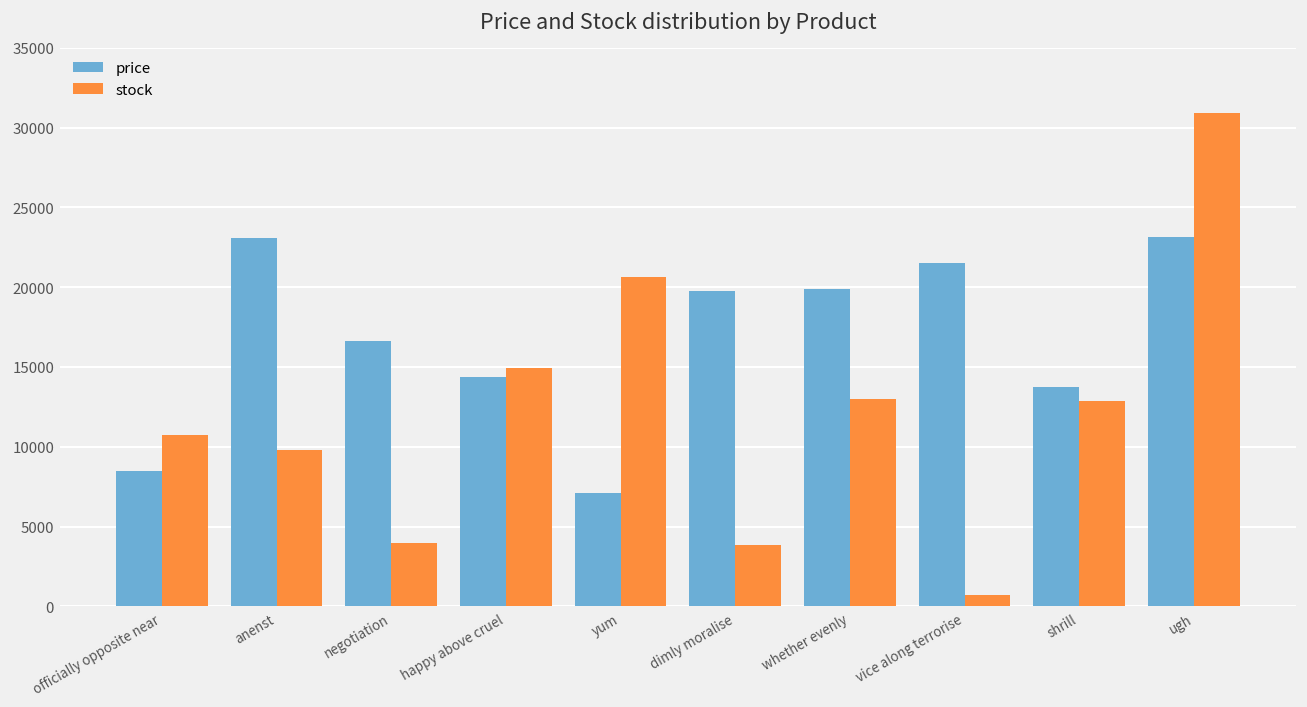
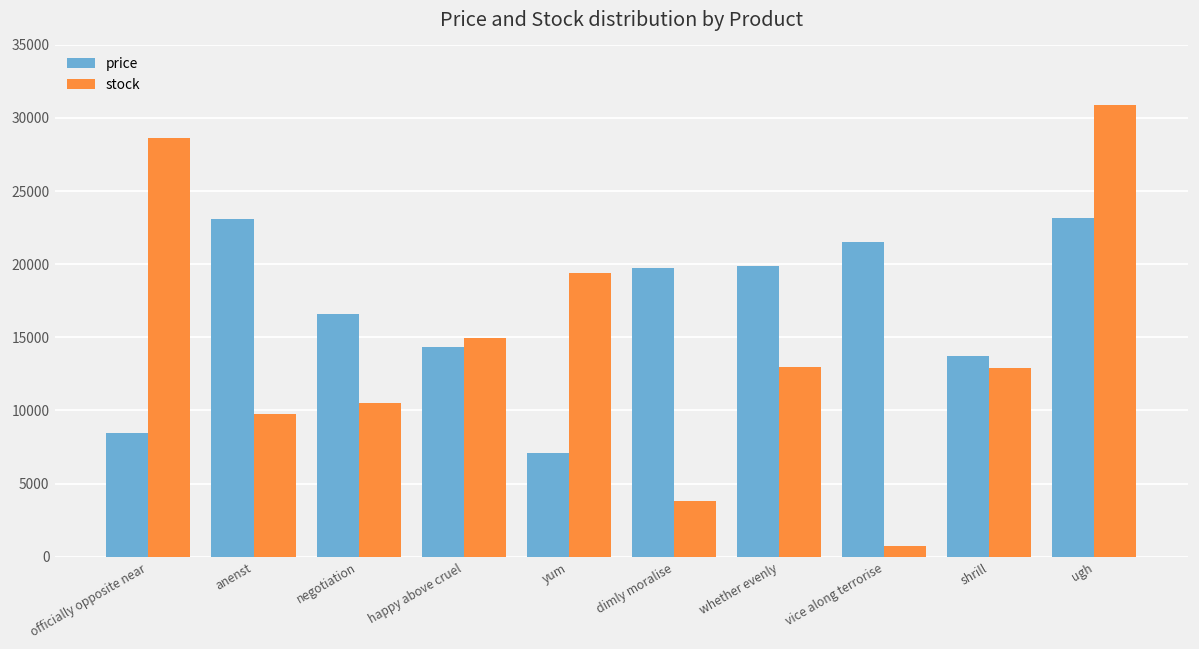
stock, officially opposite near: 10700 -> 28600
stock, negotiation: 4000 -> 10500
stock, yum: 20600 -> 19400
